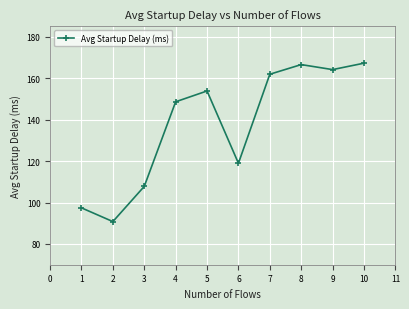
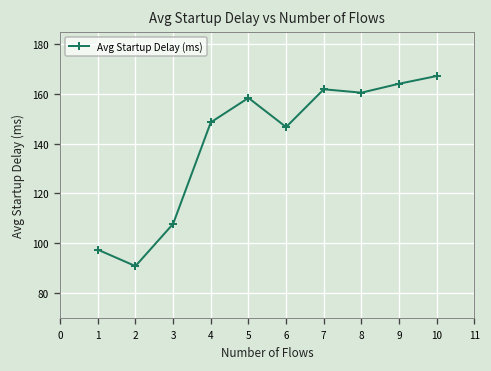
5: 154 -> 158
6: 119 -> 147
8: 167 -> 160
